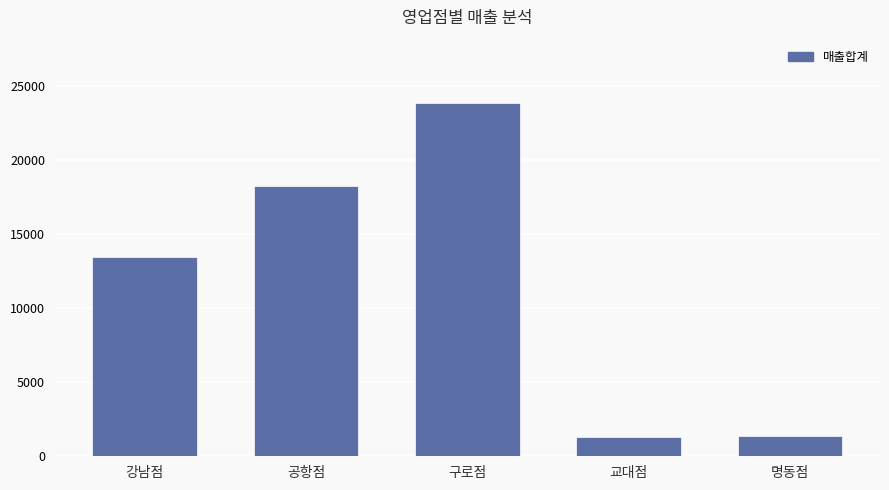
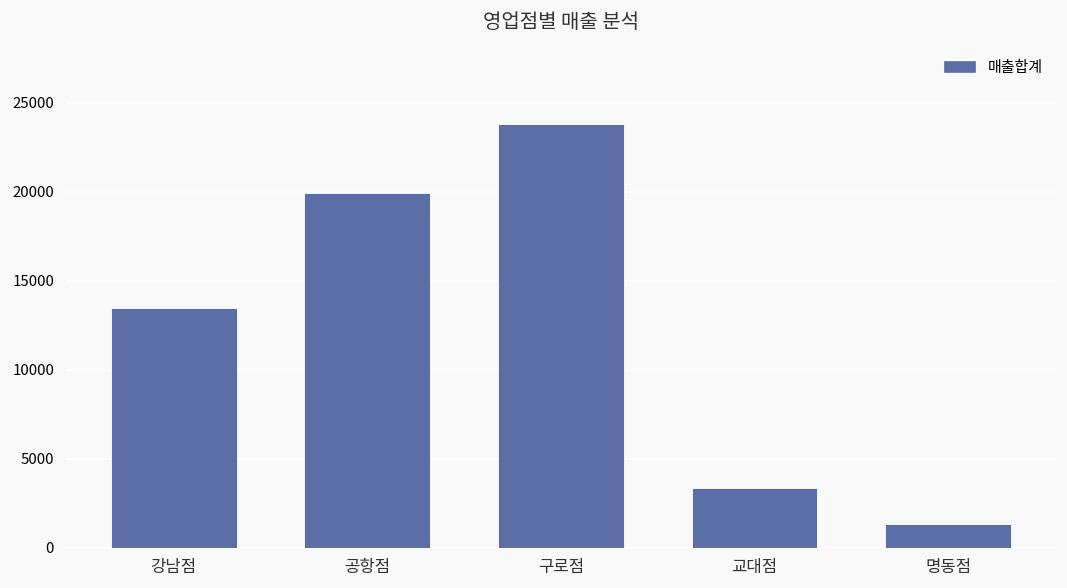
공항점: 18200 -> 20000
교대점: 1300 -> 3300
